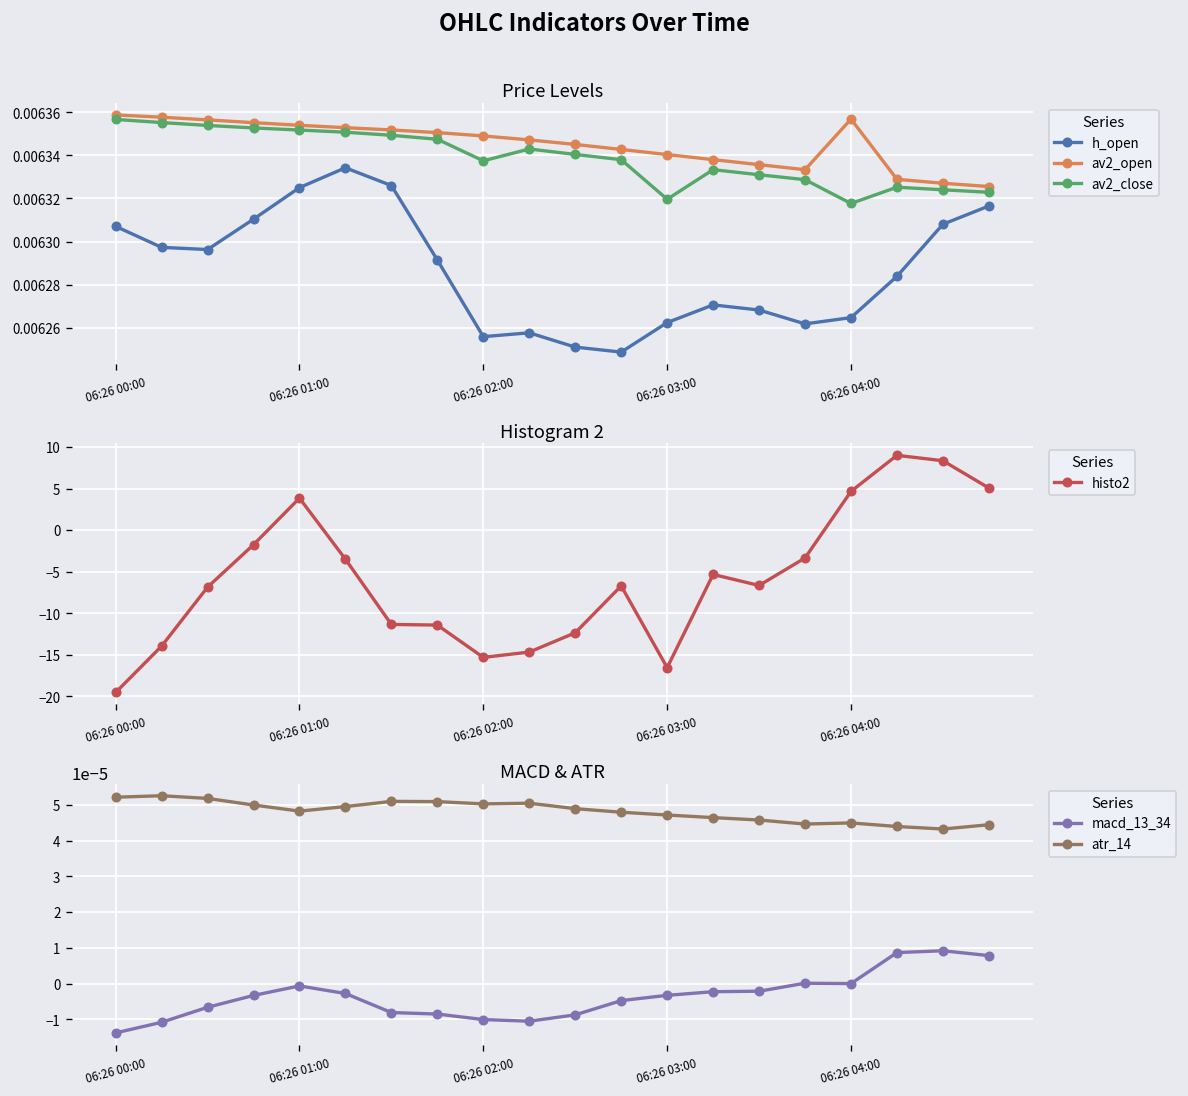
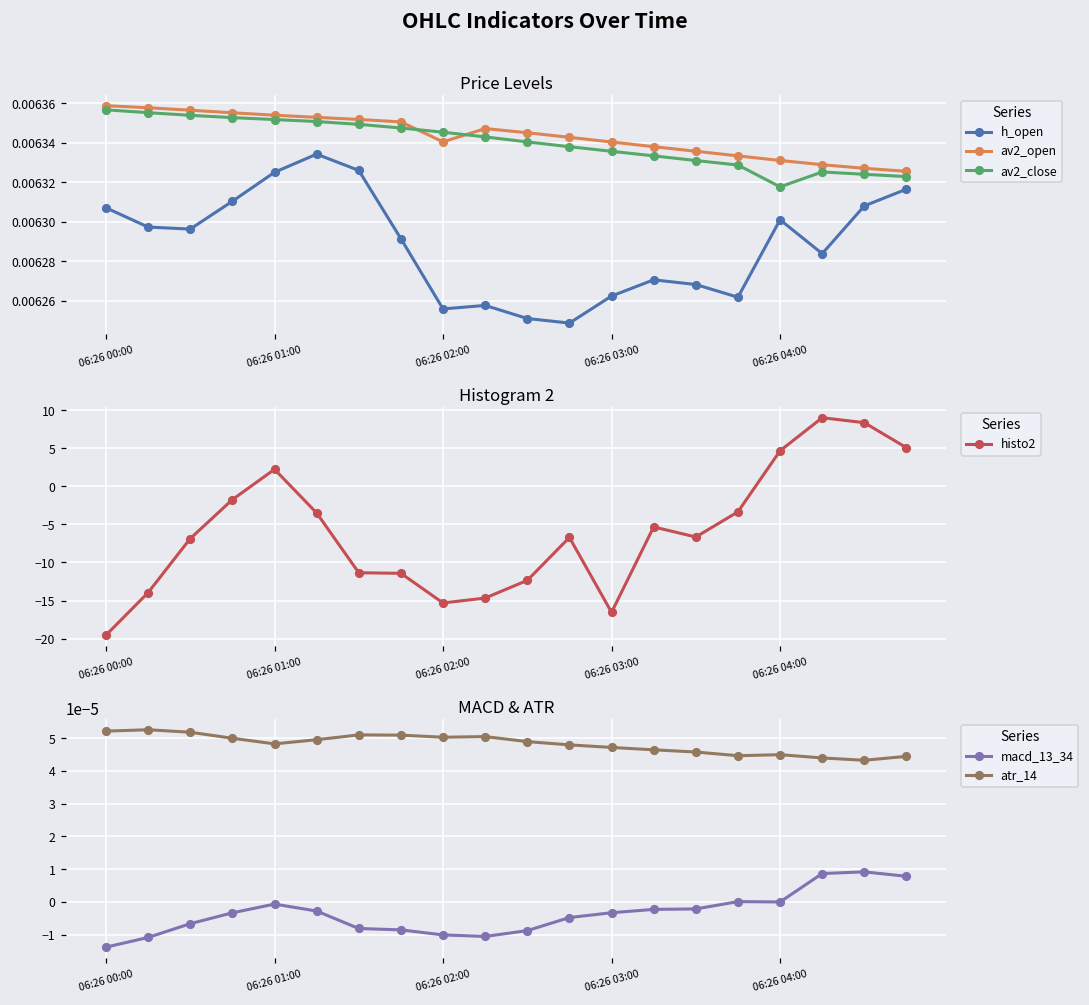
Price Levels, av2_open, 06:26 02:00: 0.006349 -> 0.006341
Price Levels, av2_close, 06:26 02:00: 0.006338 -> 0.006345
Price Levels, av2_close, 06:26 03:00: 0.006320 -> 0.006336
Price Levels, h_open, 06:26 04:00: 0.006265 -> 0.006301
Price Levels, av2_open, 06:26 04:00: 0.006357 -> 0.006331
Histogram 2, 06:26 01:00: 4 -> 2
